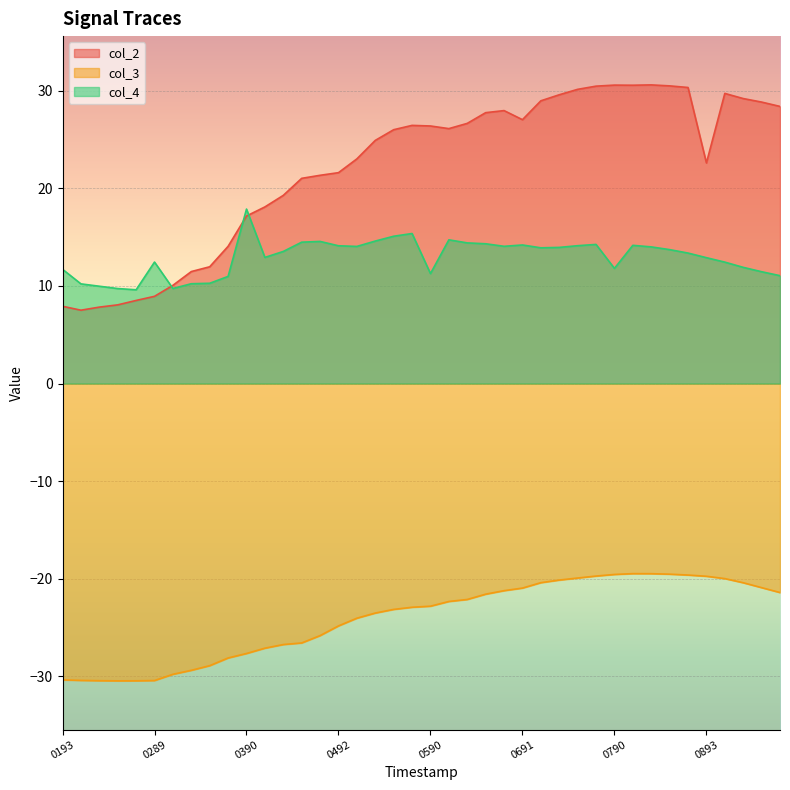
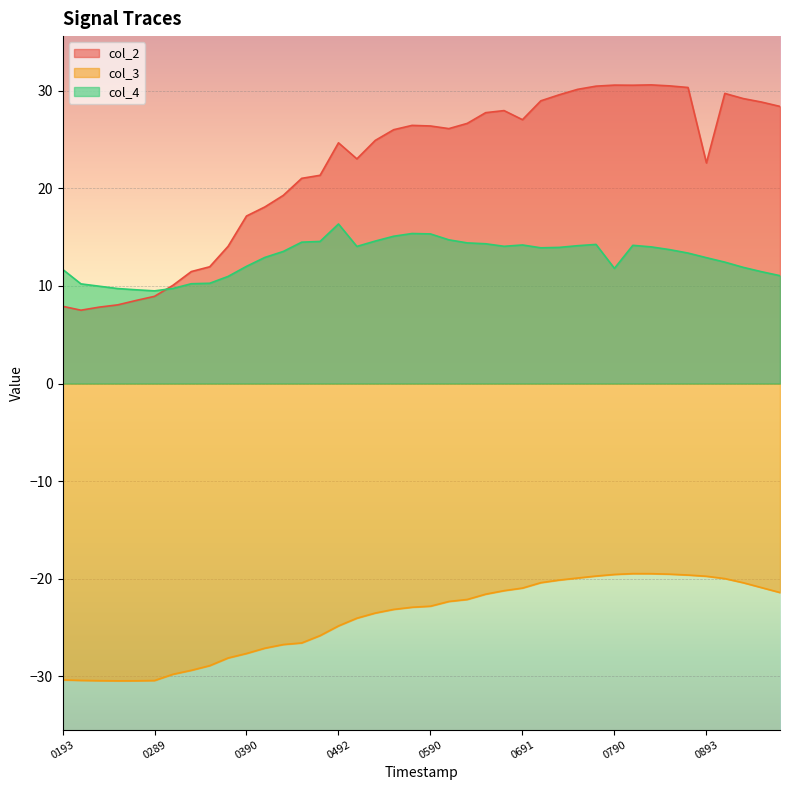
col_4, 0289: 12 -> 10
col_4, 0390: 18 -> 12
col_2, 0492: 22 -> 25
col_4, 0492: 14 -> 16
col_4, 0590: 11 -> 15
